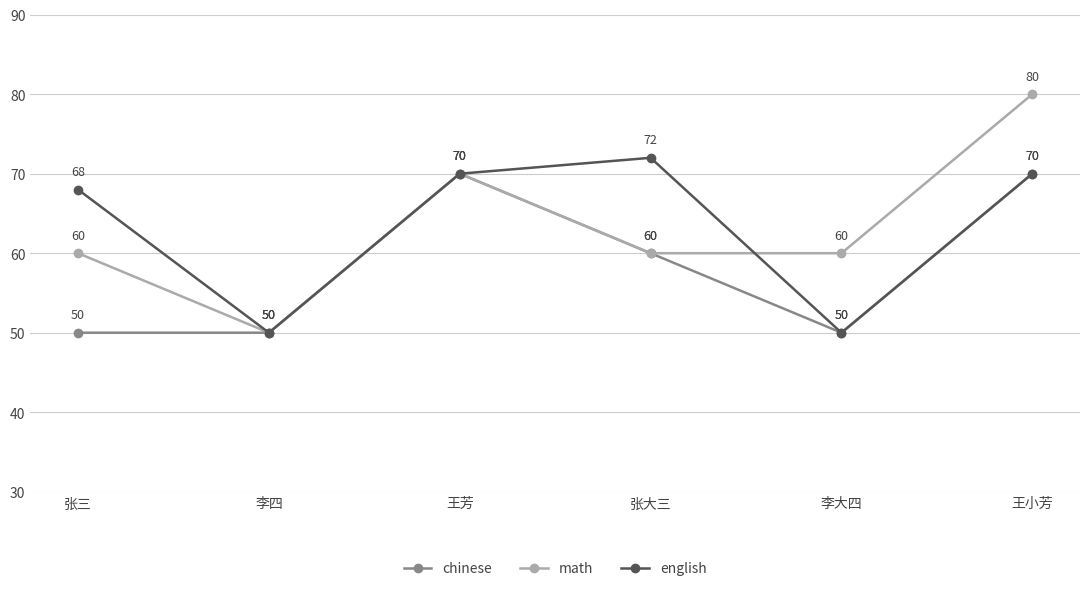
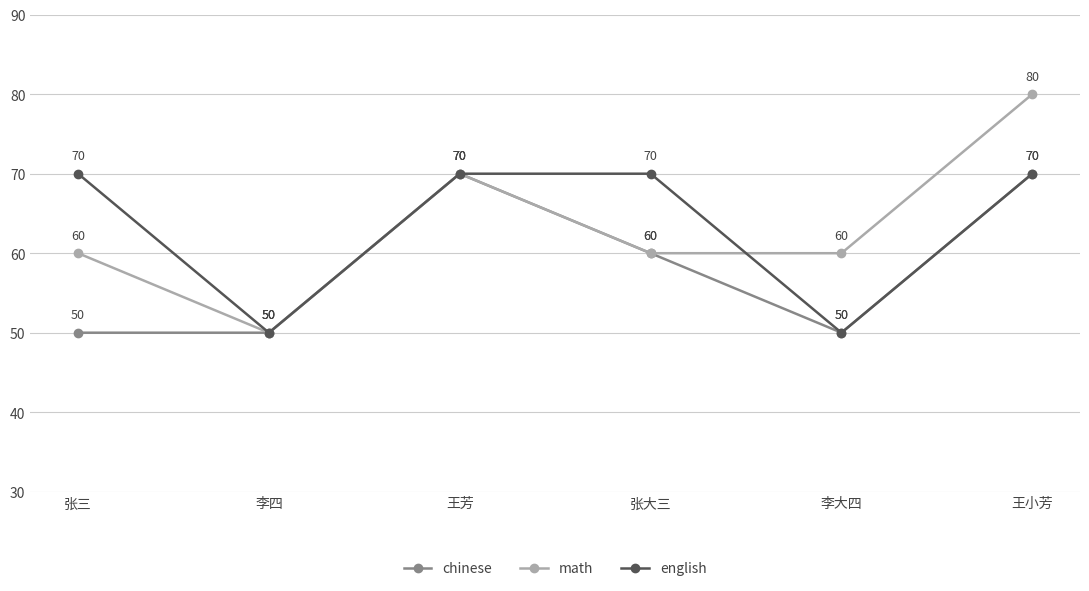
english, 张三: 68 -> 70
english, 张大三: 72 -> 70
